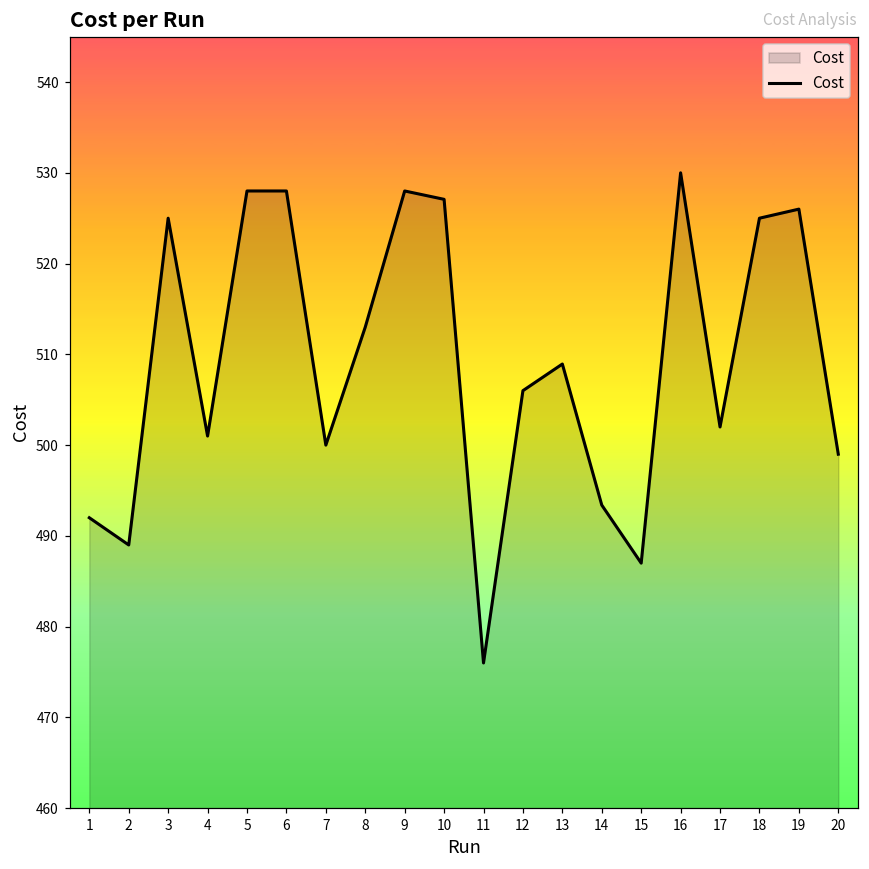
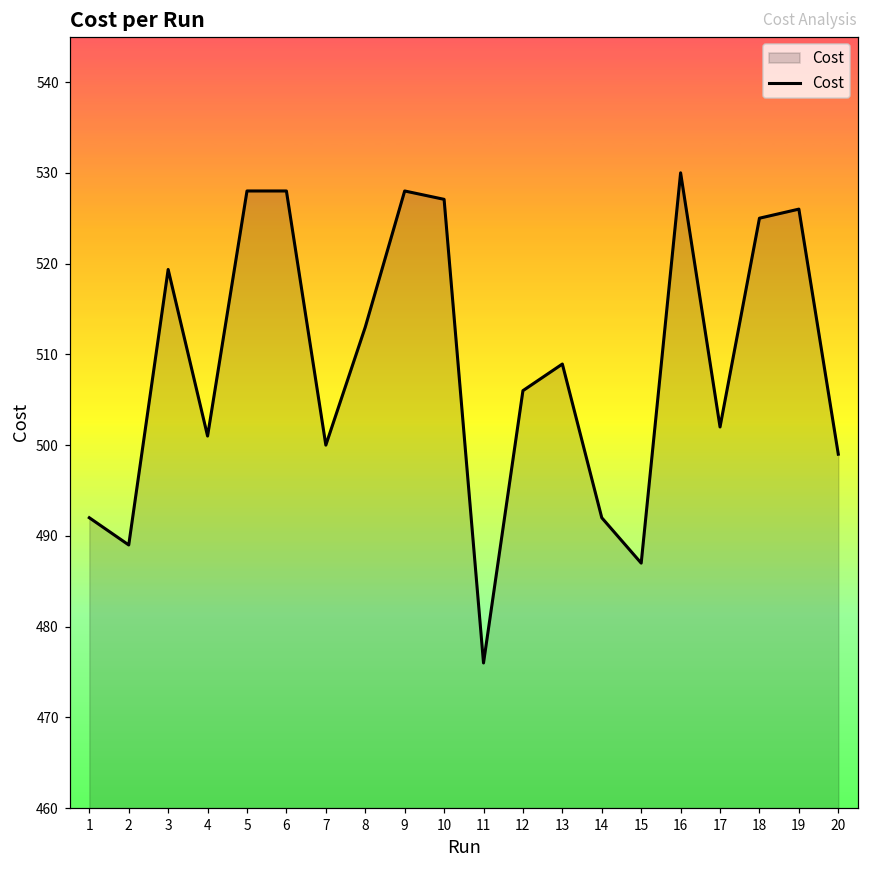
3: 525 -> 519
14: 493 -> 492
